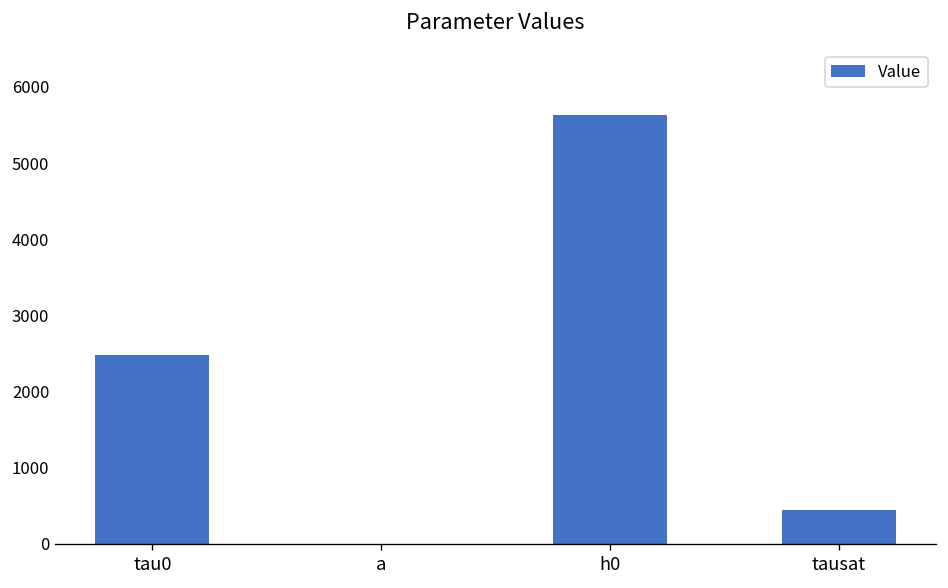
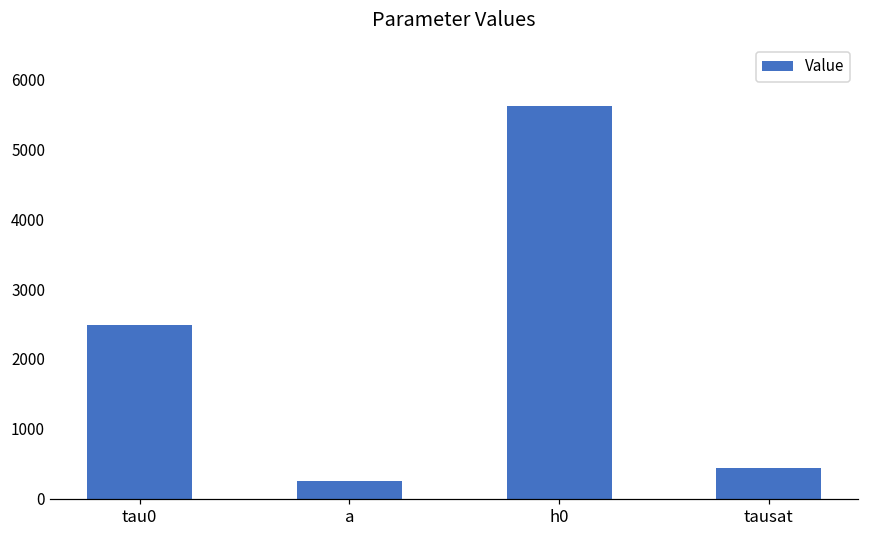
a: 0 -> 300
